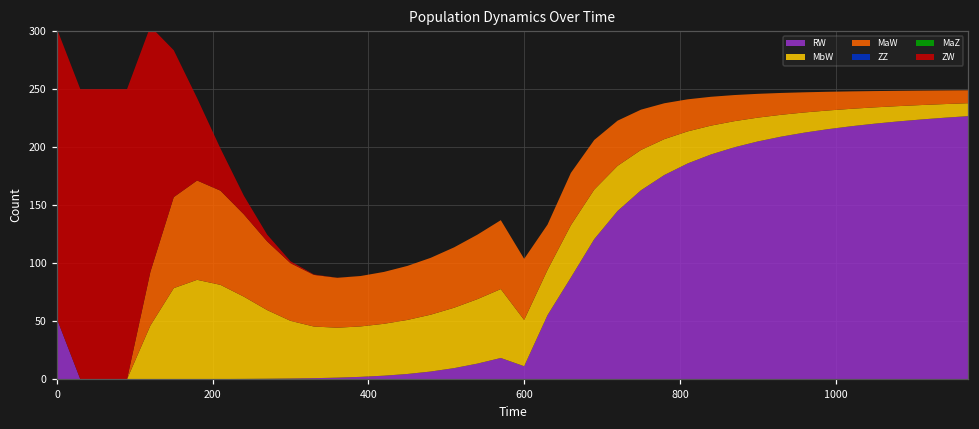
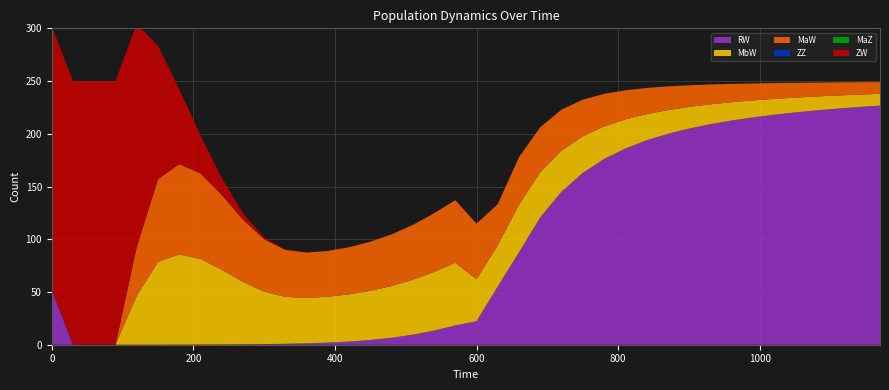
RW, 600: 11 -> 22
